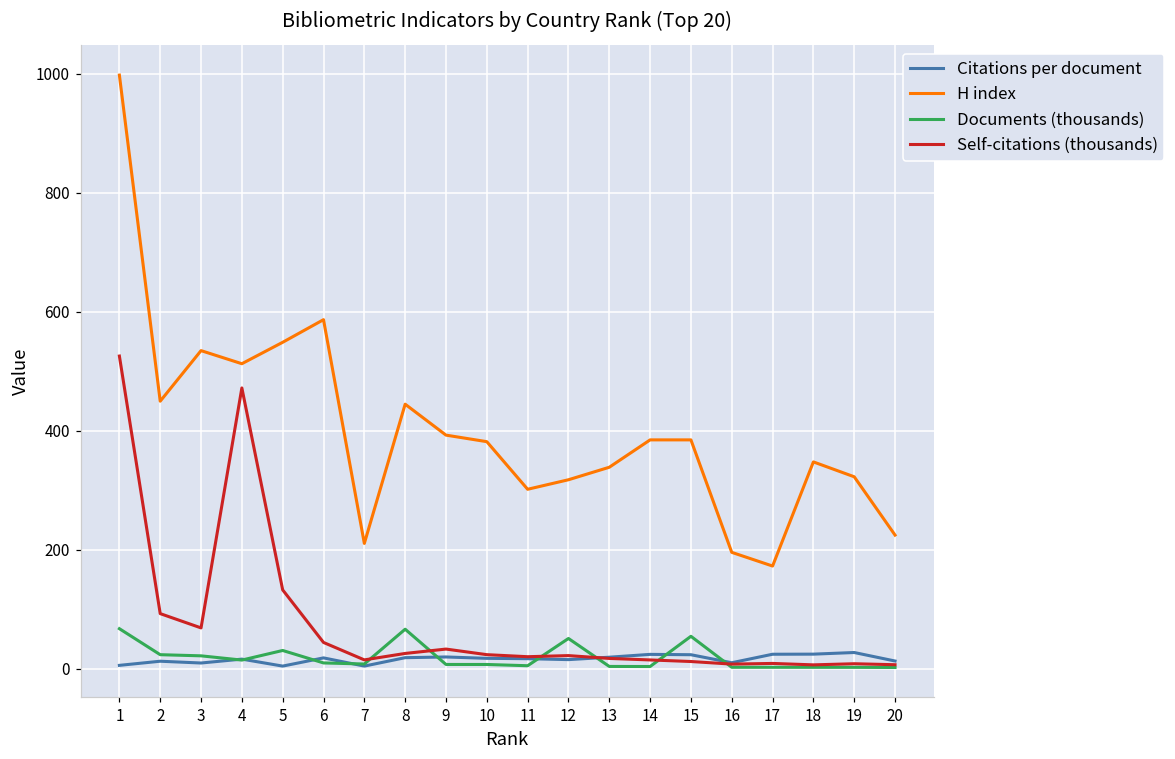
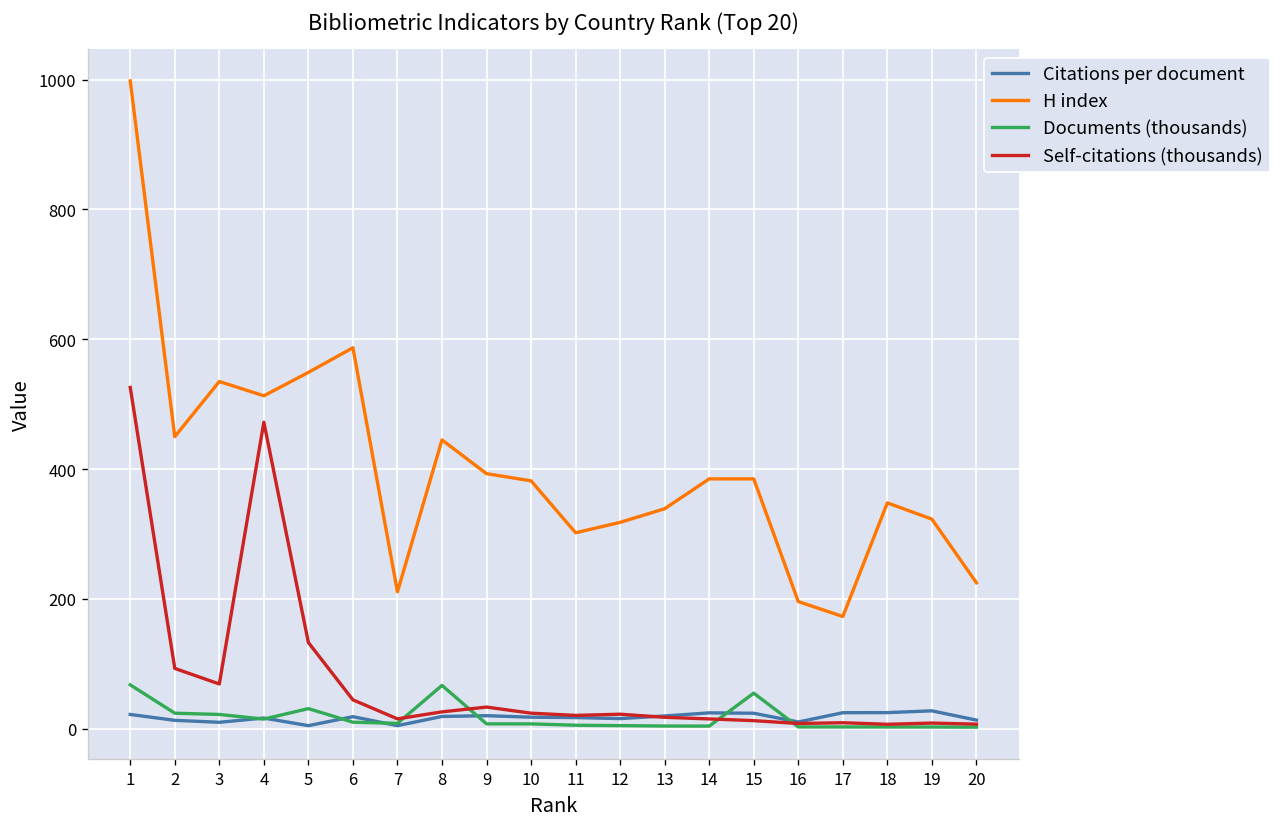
Citations per document, 1: 10 -> 20
Documents (thousands), 12: 50 -> 0
